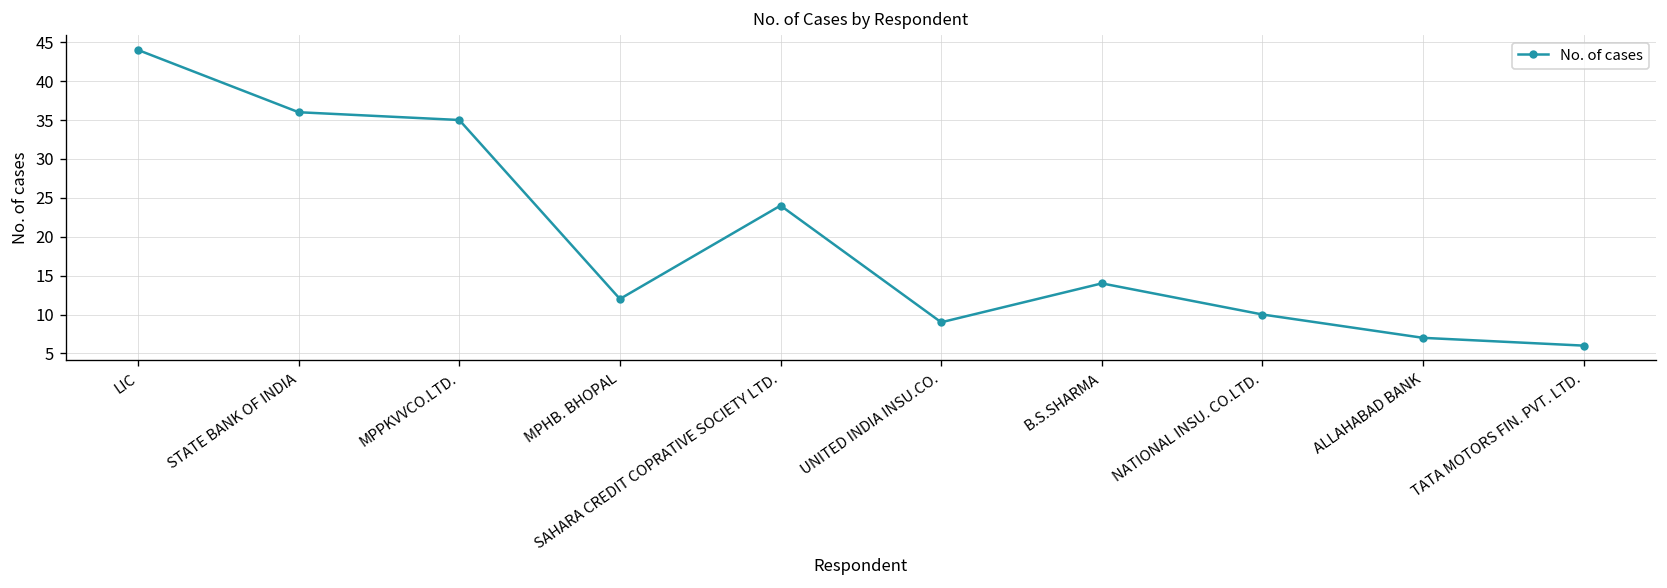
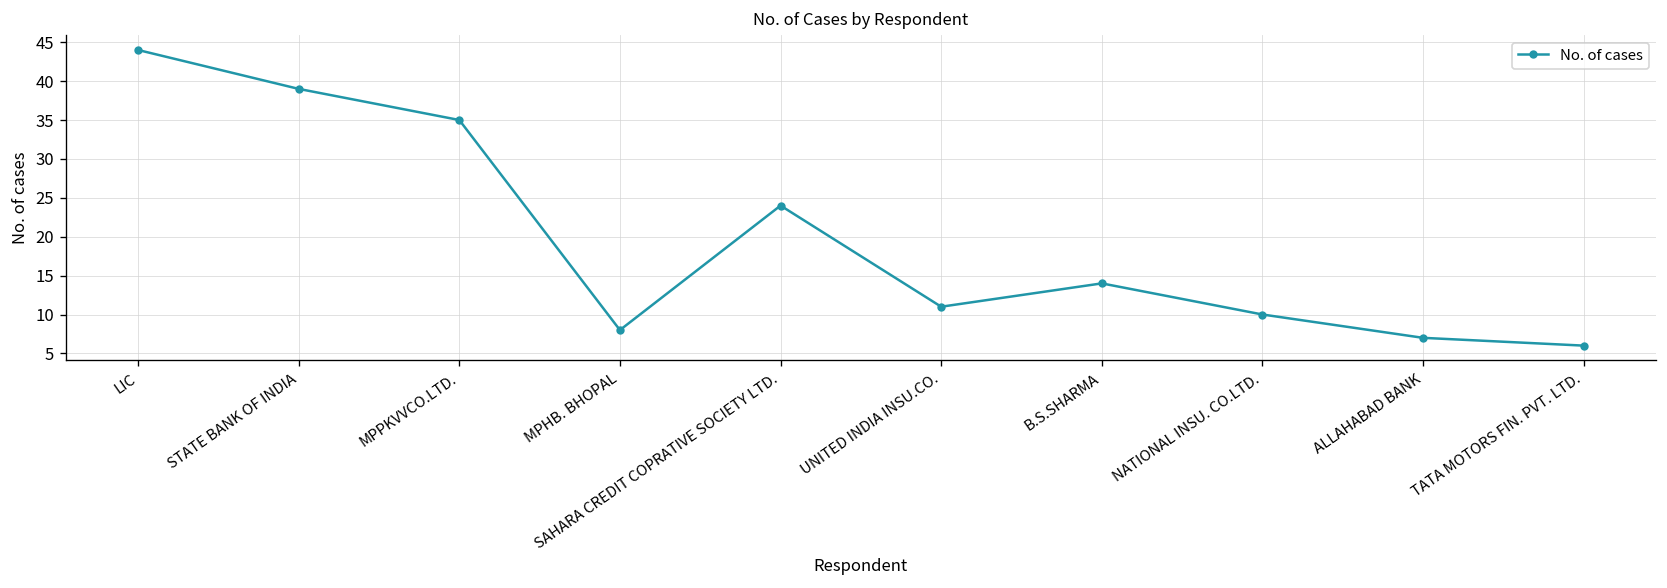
STATE BANK OF INDIA: 36 -> 39
MPHB. BHOPAL: 12 -> 8
UNITED INDIA INSU.CO.: 9 -> 11
